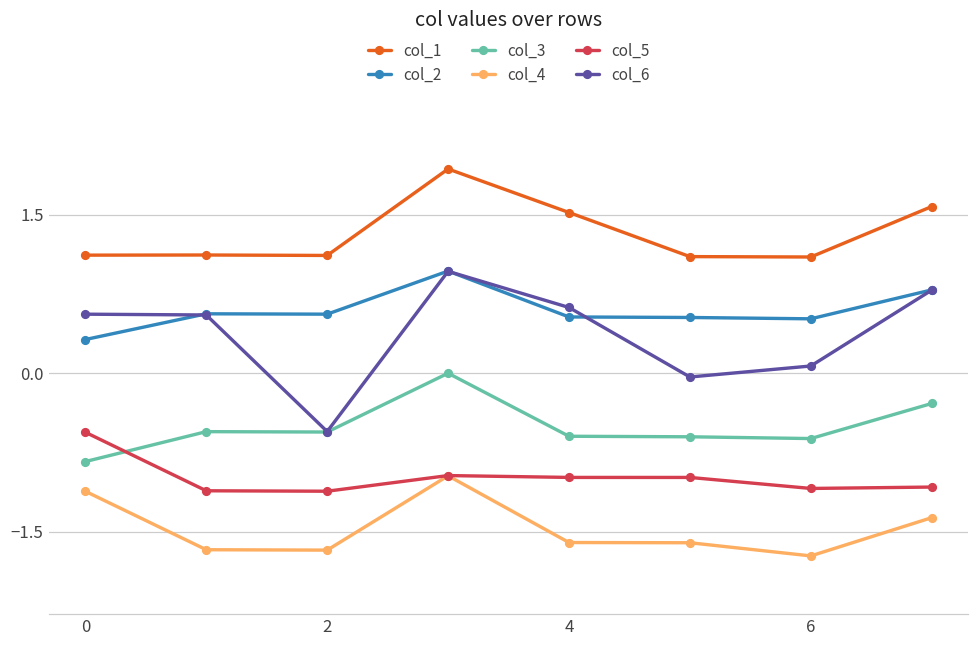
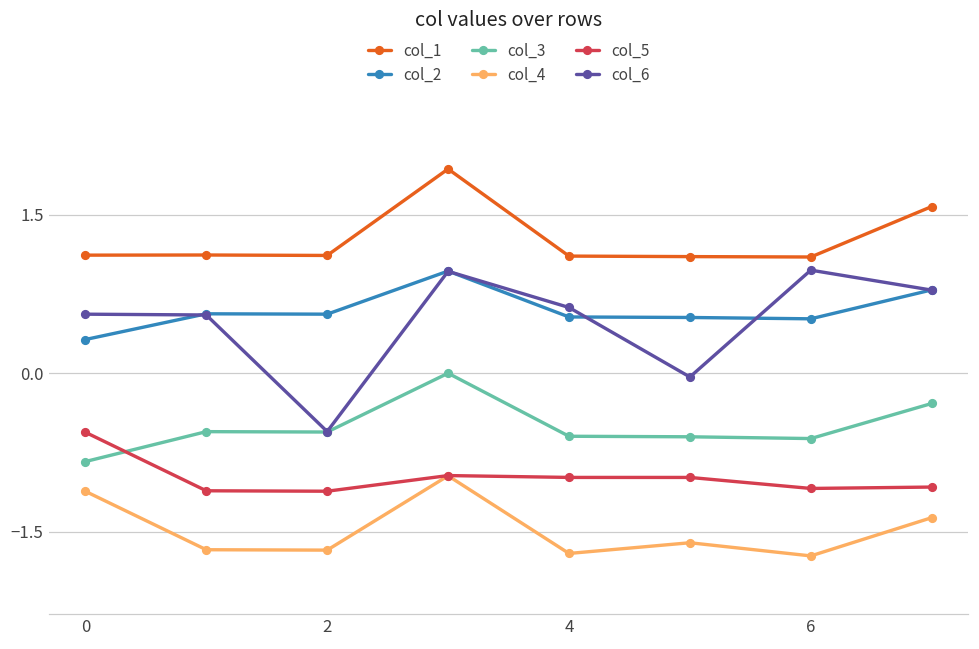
col_1, 4: 1.5 -> 1.1
col_4, 4: -1.6 -> -1.7
col_6, 6: 0.1 -> 1.0
